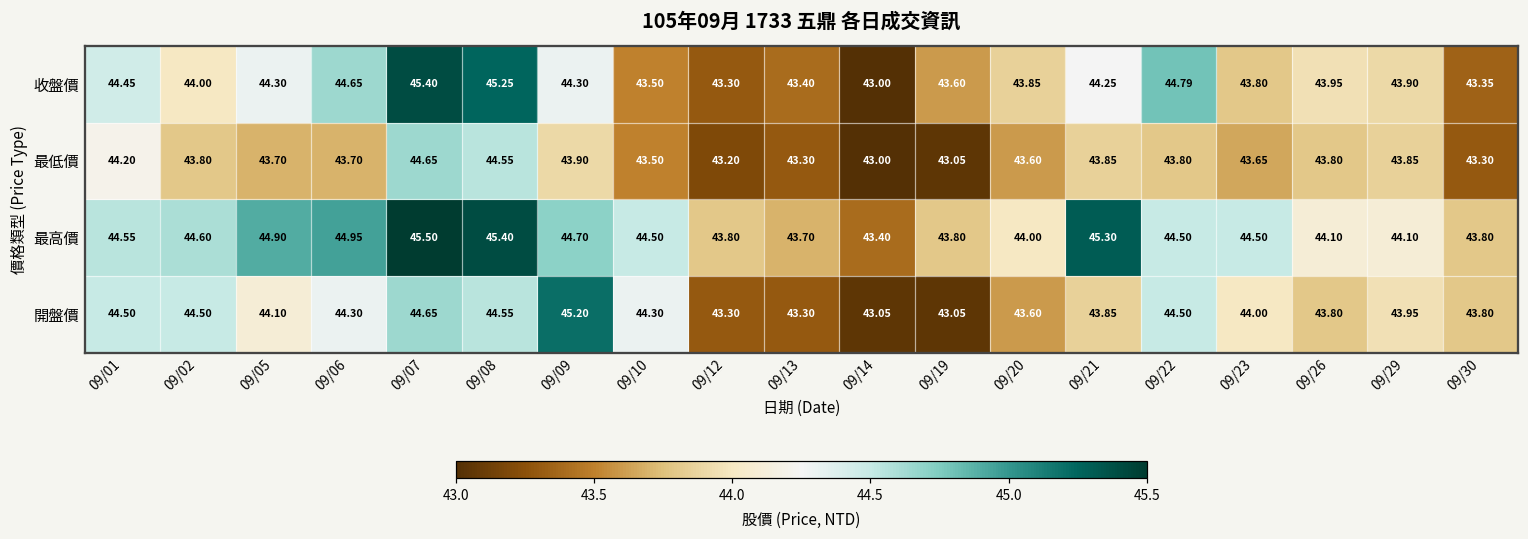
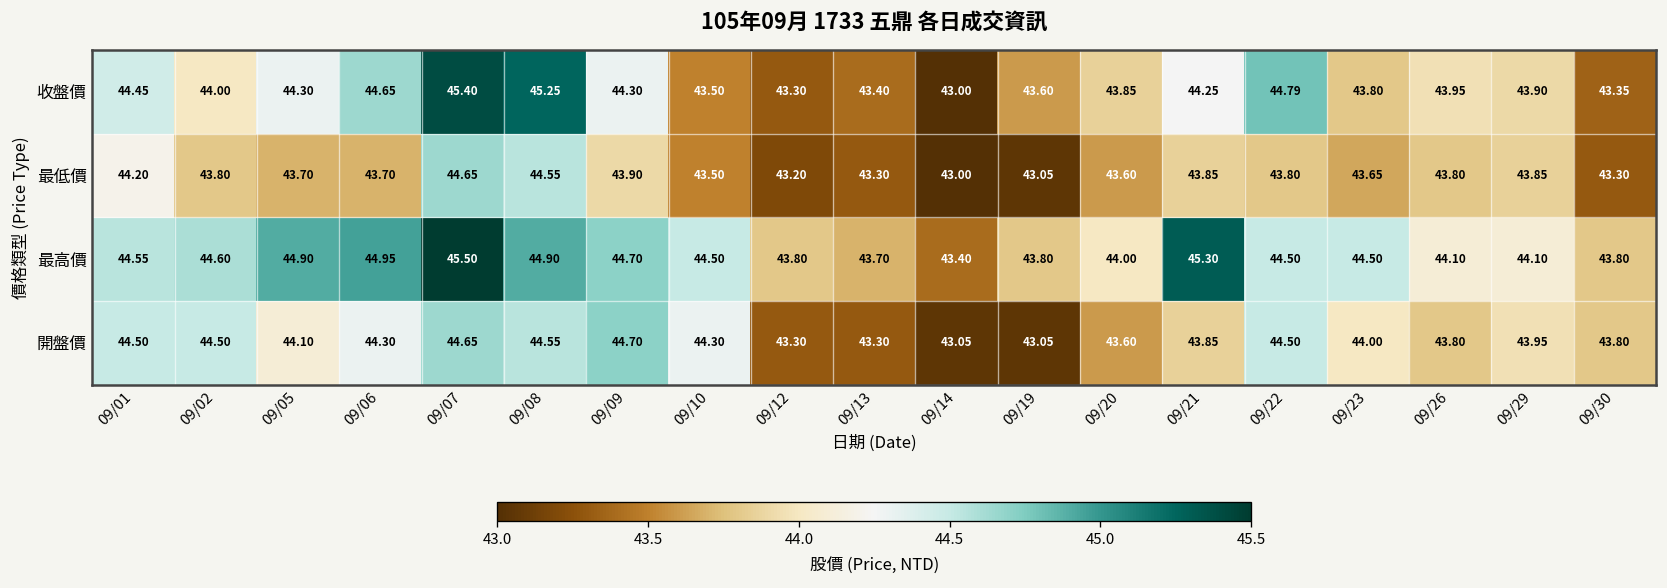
最高價, 09/08: 45.40 -> 44.90
開盤價, 09/09: 45.20 -> 44.70
